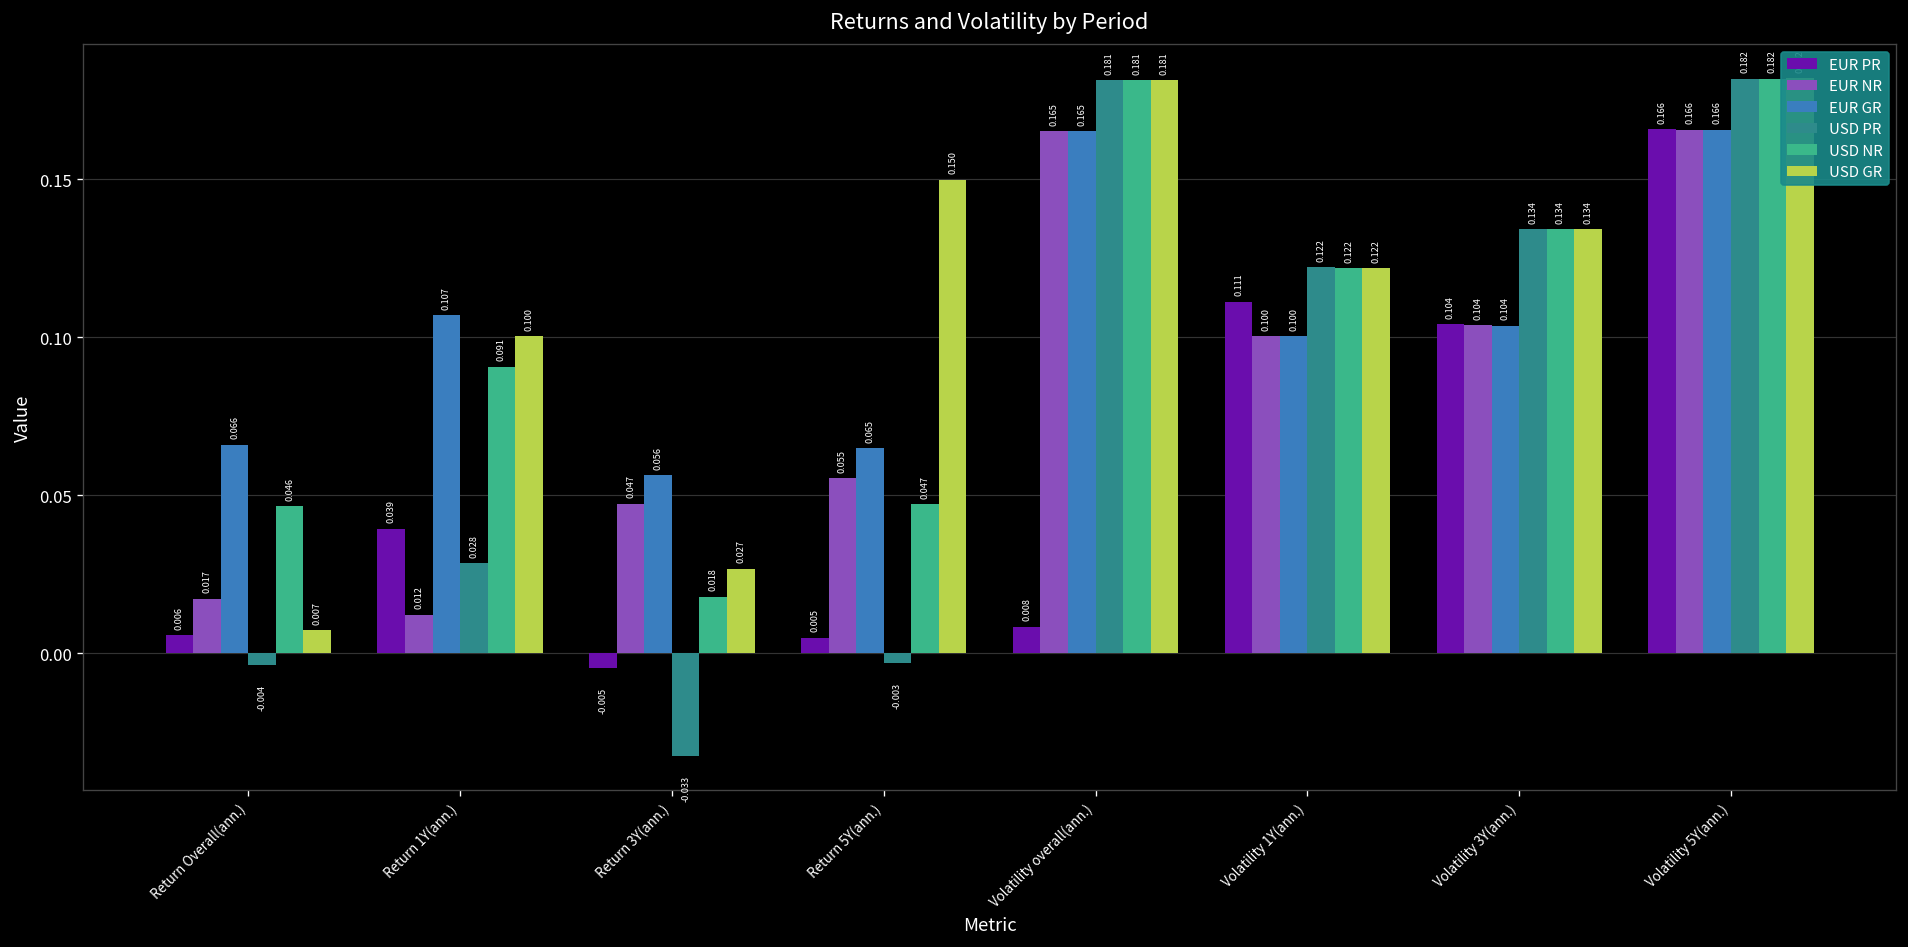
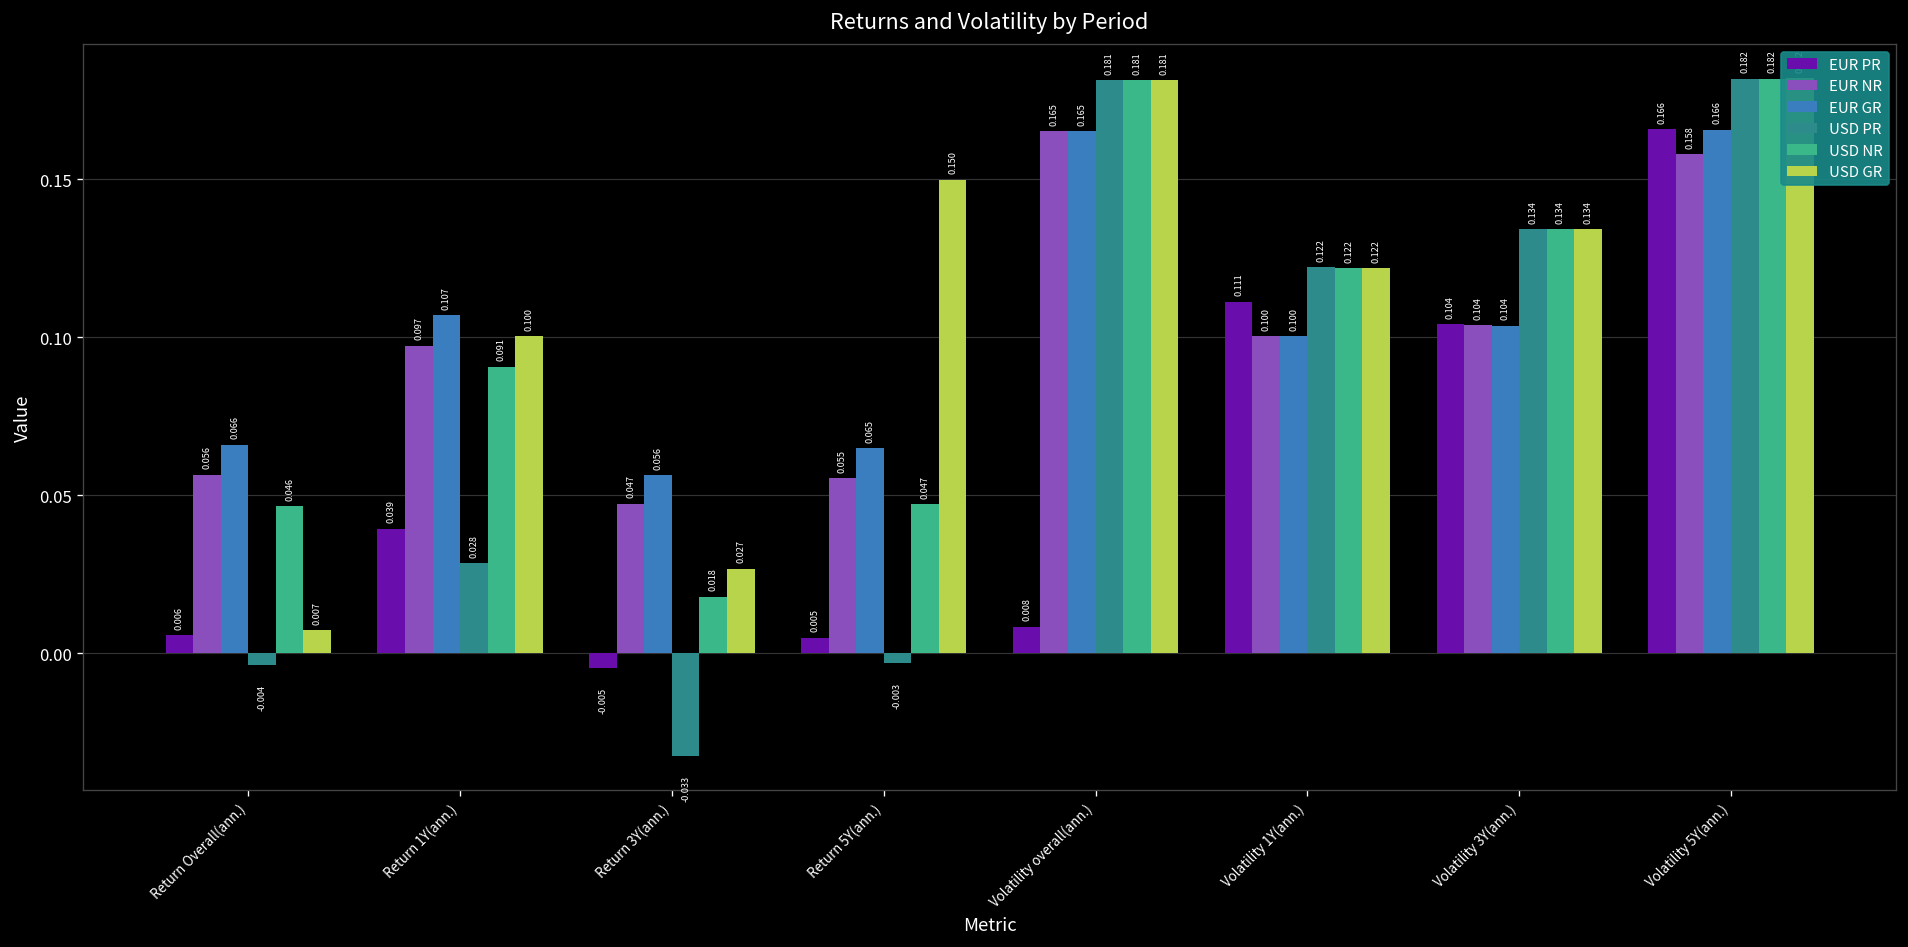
EUR NR, Return Overall(ann.): 0.017 -> 0.056
EUR NR, Return 1Y(ann.): 0.012 -> 0.097
EUR NR, Volatility 5Y(ann.): 0.166 -> 0.158
